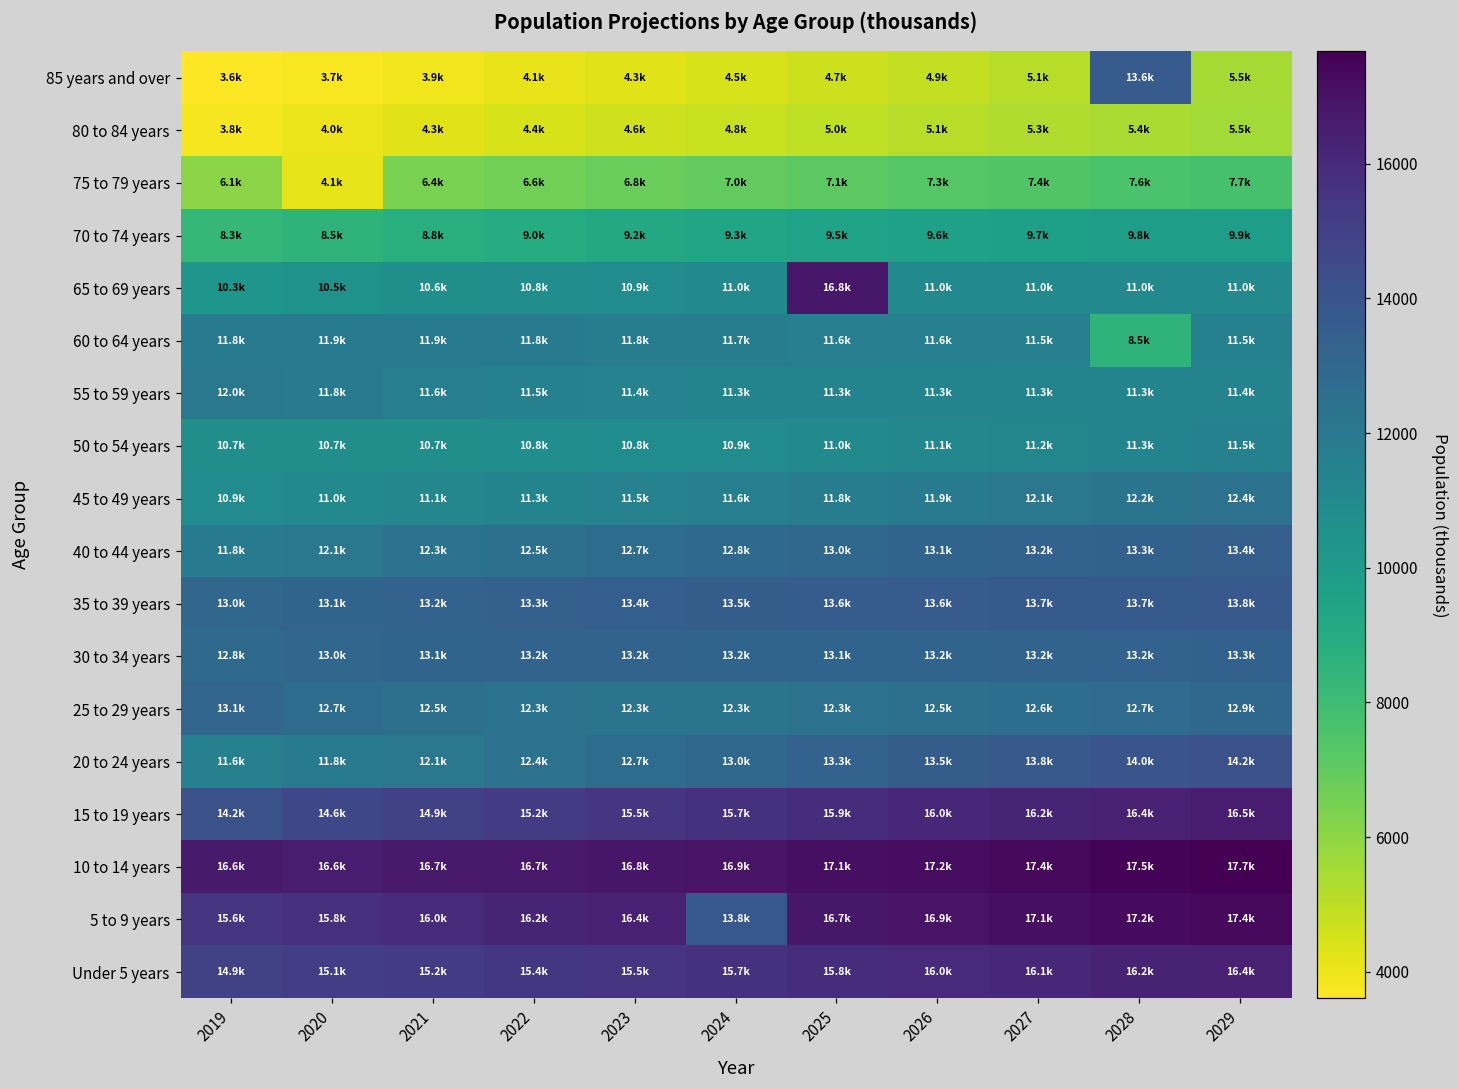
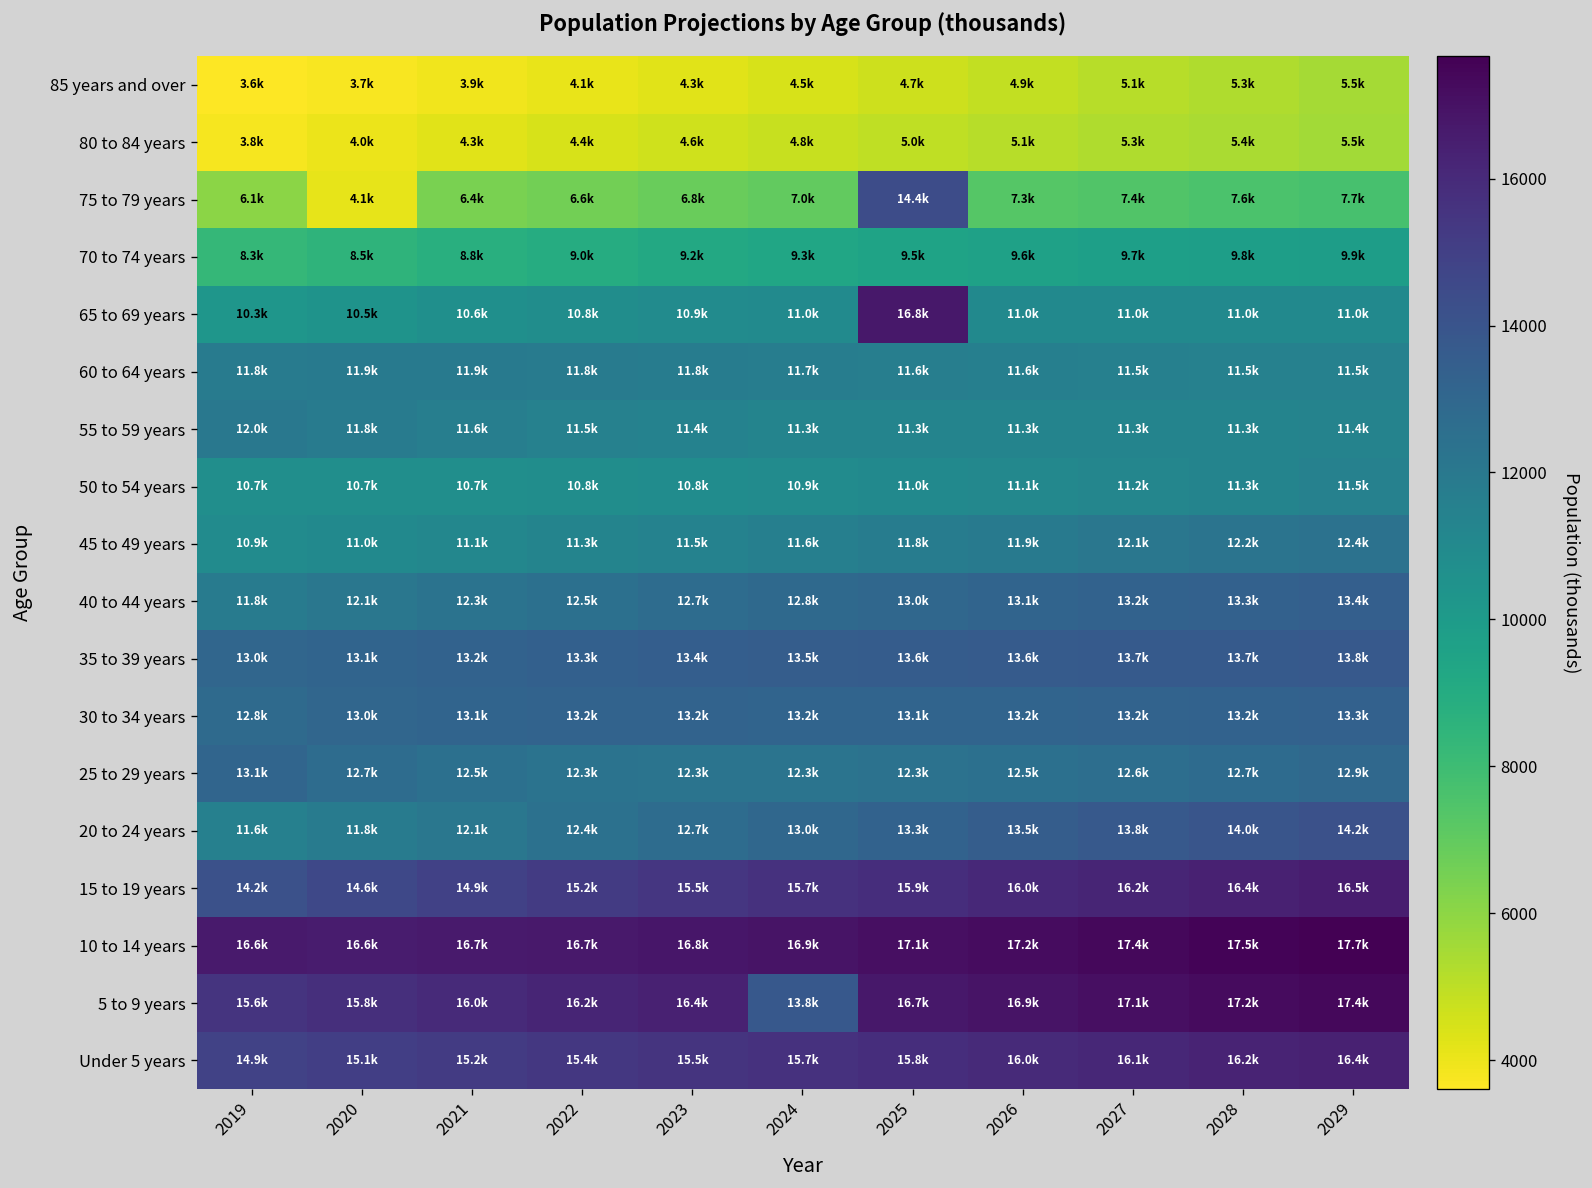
85 years and over, 2028: 13.6k -> 5.3k
75 to 79 years, 2025: 7.1k -> 14.4k
60 to 64 years, 2028: 8.5k -> 11.5k
